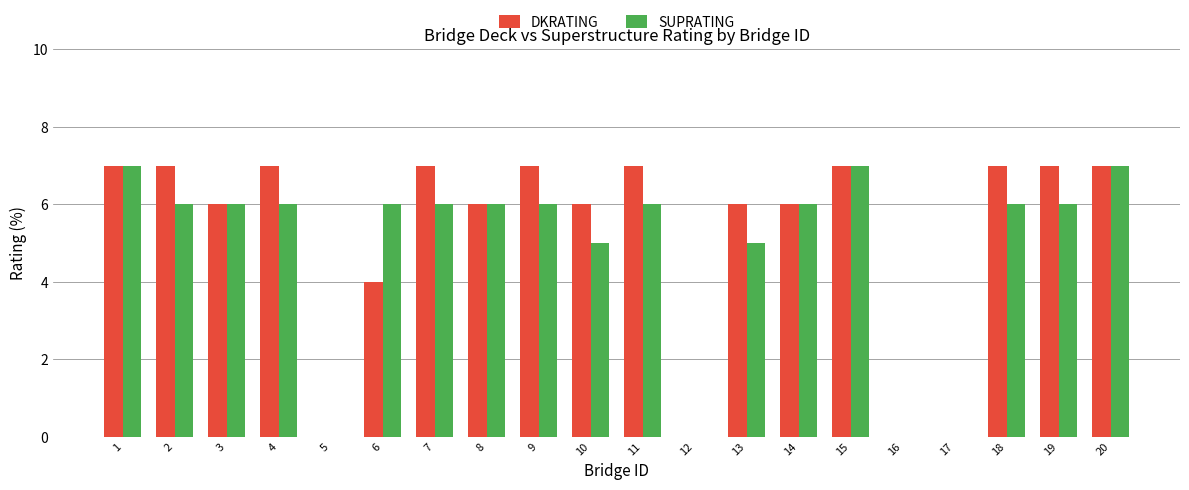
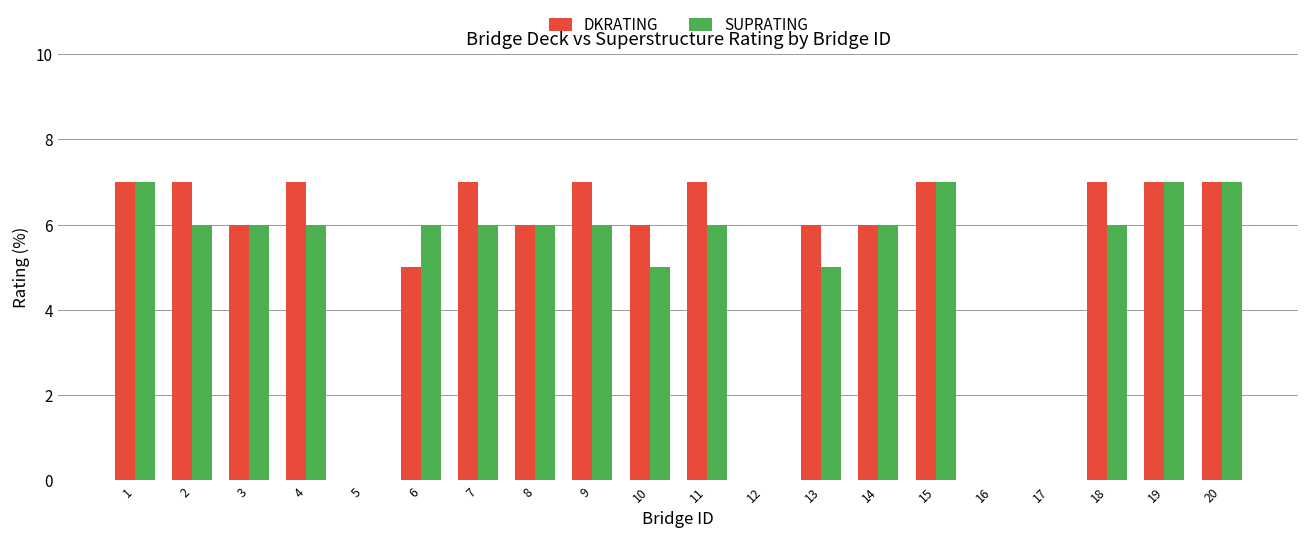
DKRATING, 6: 4 -> 5
SUPRATING, 19: 6 -> 7
